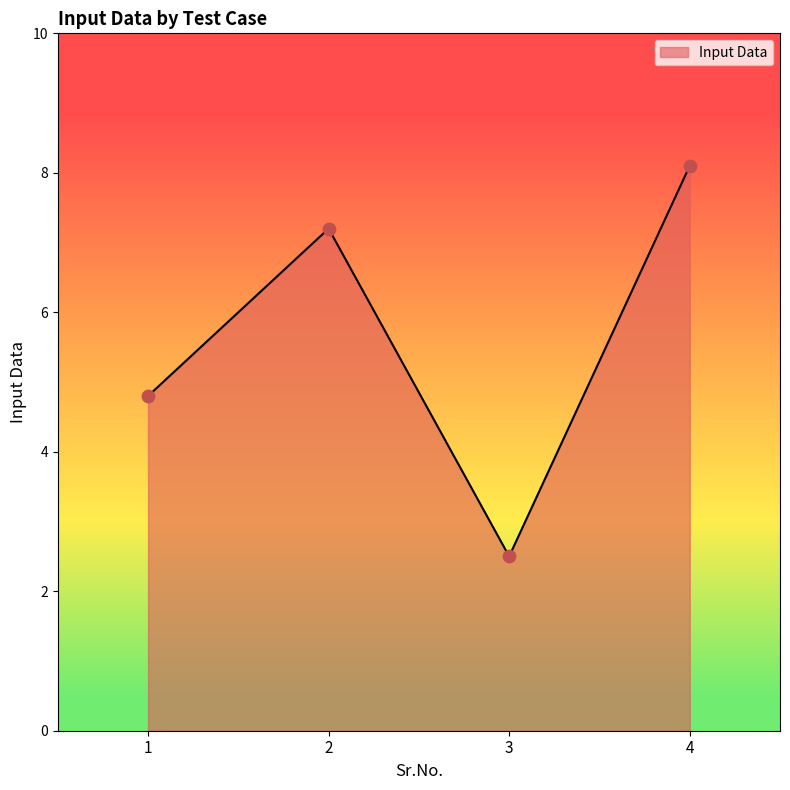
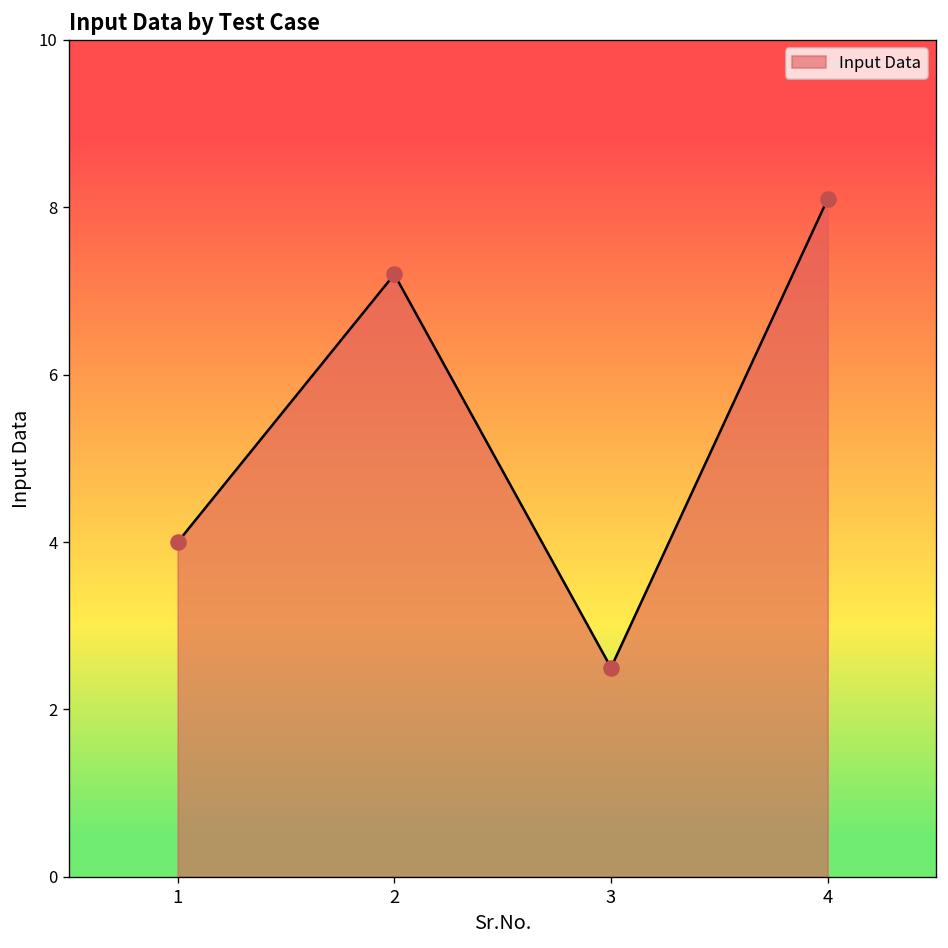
1: 4.8 -> 4.0
